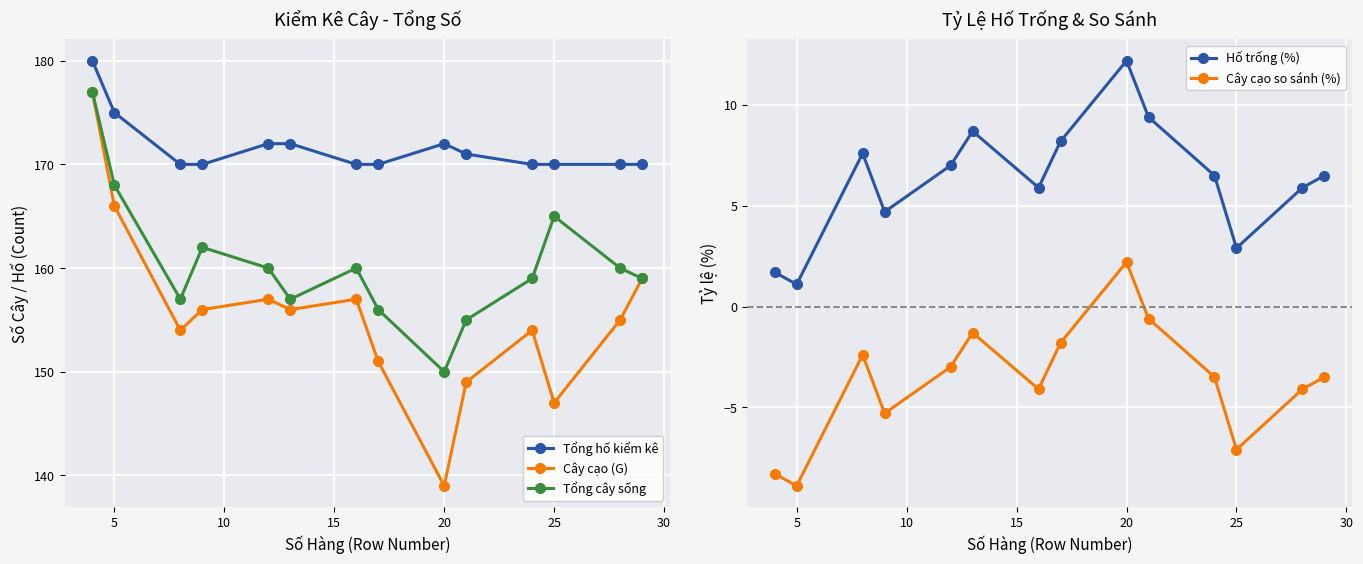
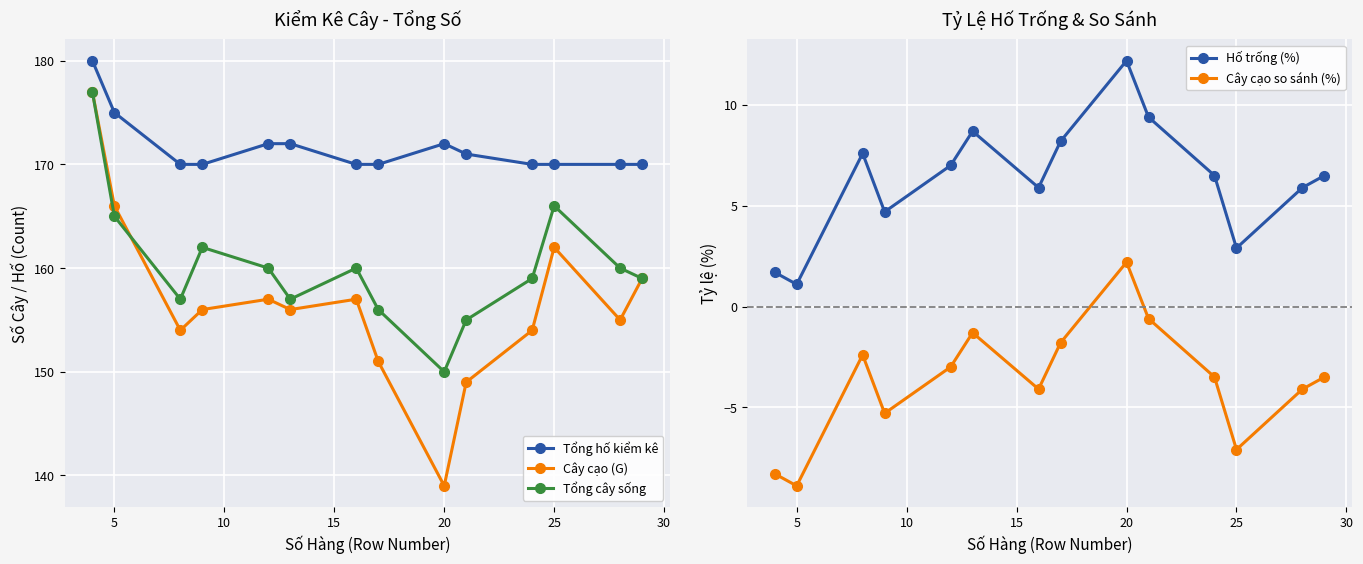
Kiểm Kê Cây - Tổng Số, Tổng cây sống, 5: 168 -> 165
Kiểm Kê Cây - Tổng Số, Cây cạo (G), 25: 147 -> 162
Kiểm Kê Cây - Tổng Số, Tổng cây sống, 25: 165 -> 166
